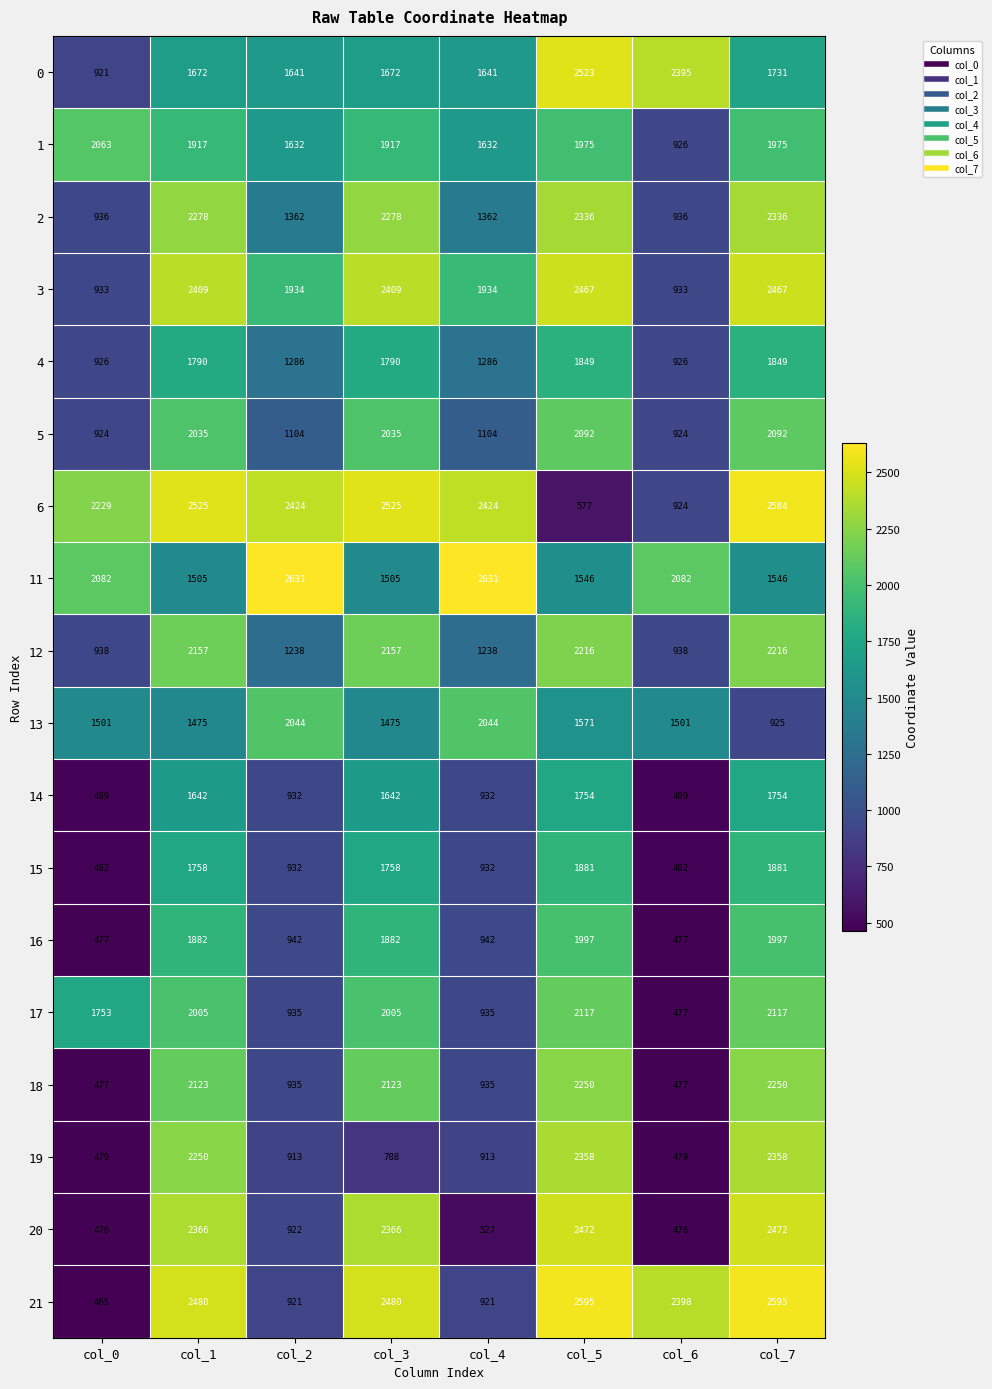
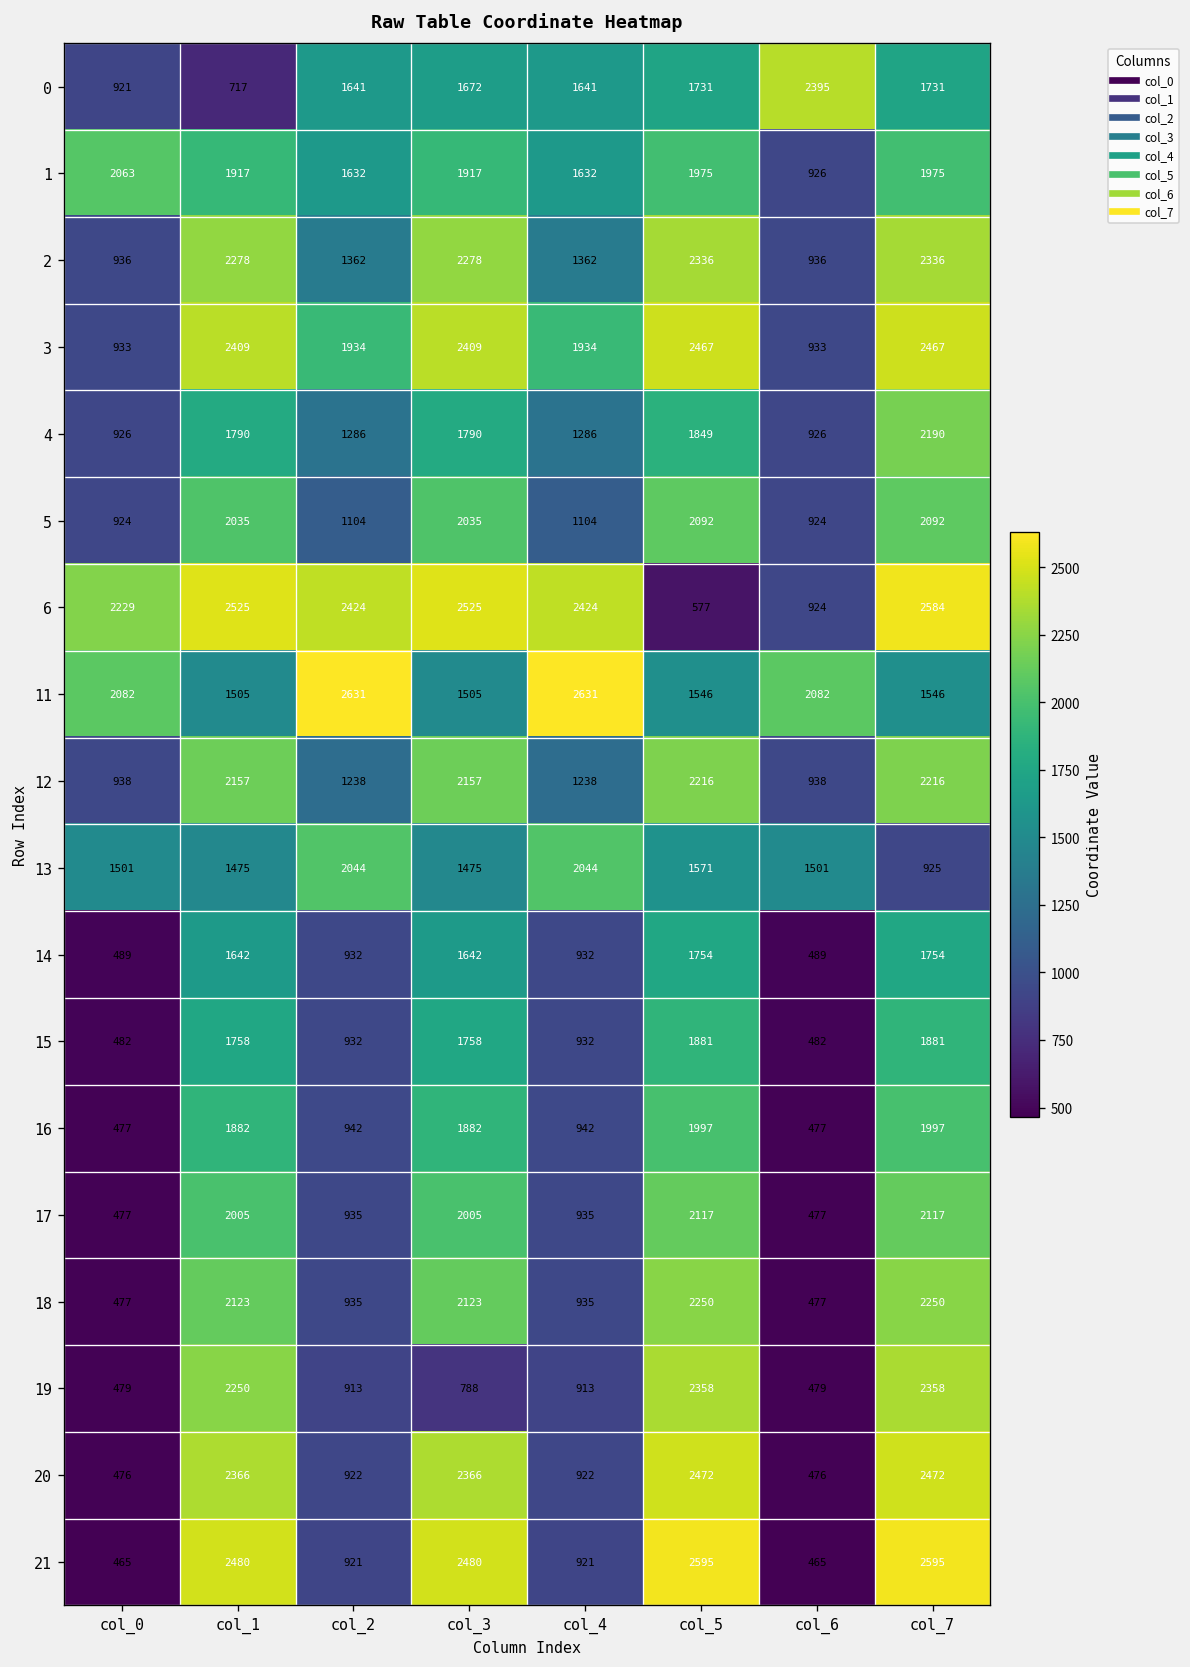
0, col_1: 1672 -> 717
0, col_5: 2523 -> 1731
4, col_7: 1849 -> 2190
17, col_0: 1753 -> 477
20, col_4: 527 -> 922
21, col_6: 2398 -> 465
